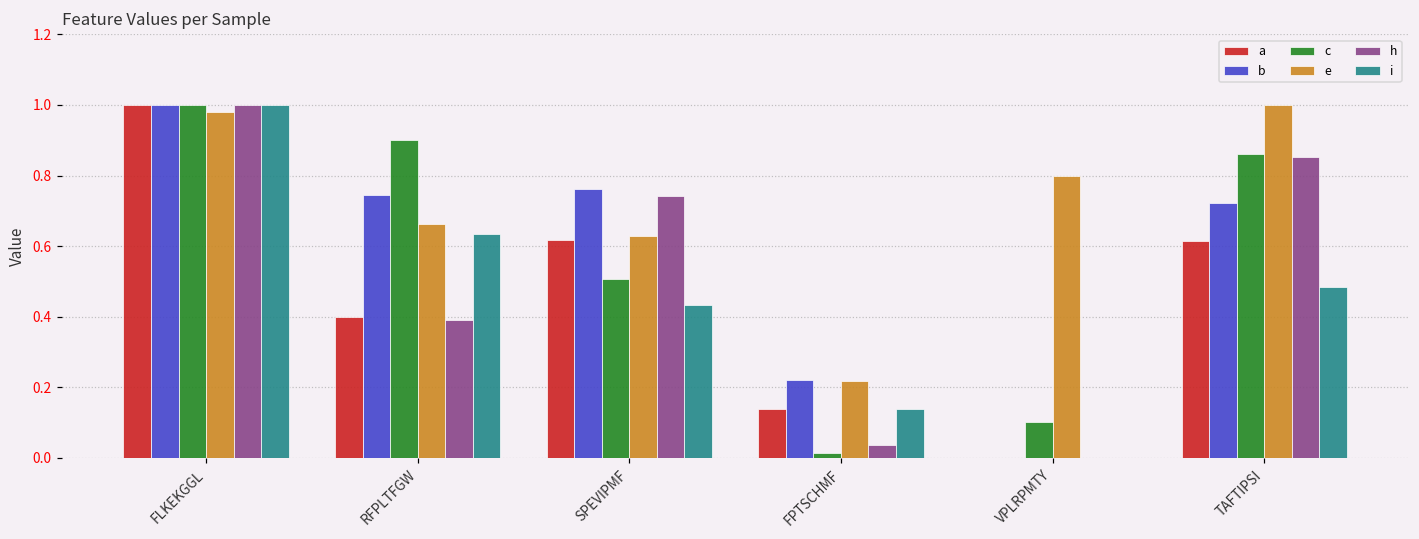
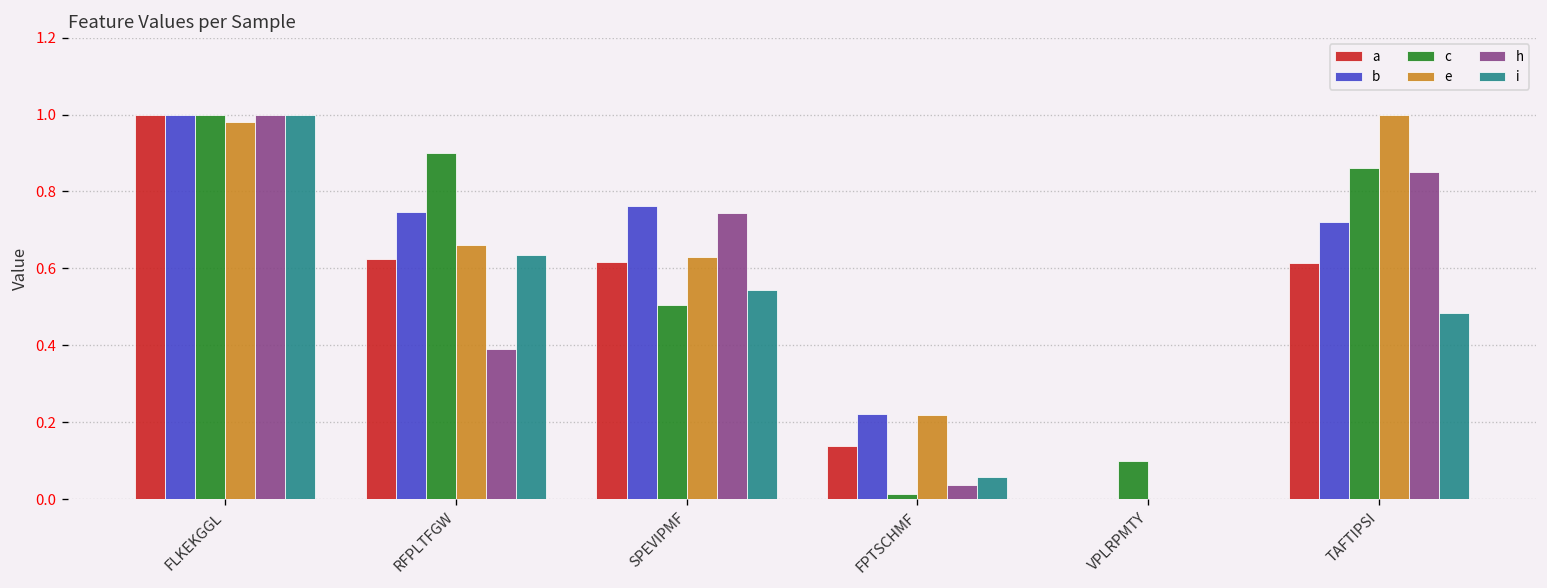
a, RFPLTFGW: 0.40 -> 0.63
i, SPEVIPMF: 0.43 -> 0.54
i, FPTSCHMF: 0.14 -> 0.06
e, VPLRPMTY: 0.8 -> 0.0
